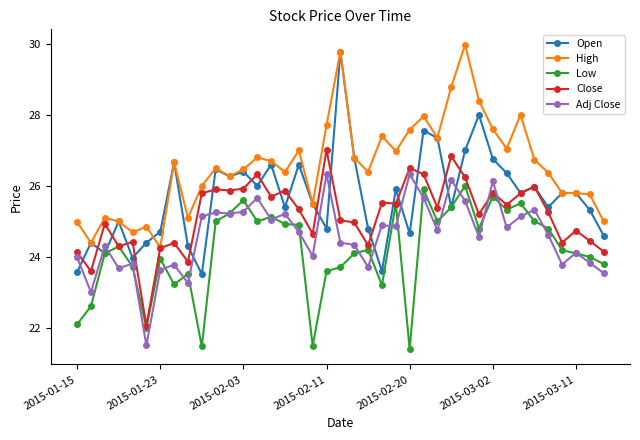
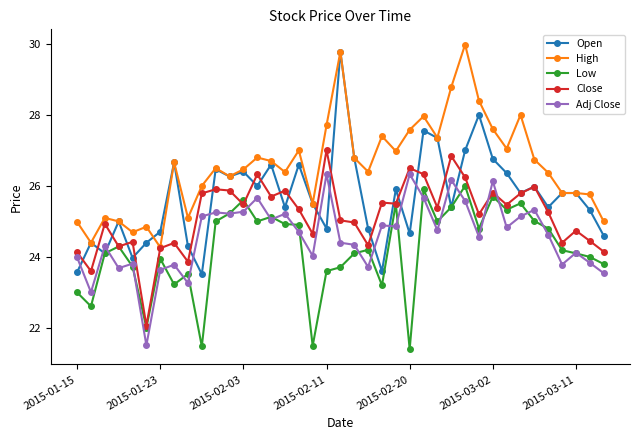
Low, 2015-01-15: 22.1 -> 23.0
Close, 2015-02-03: 25.9 -> 25.5
